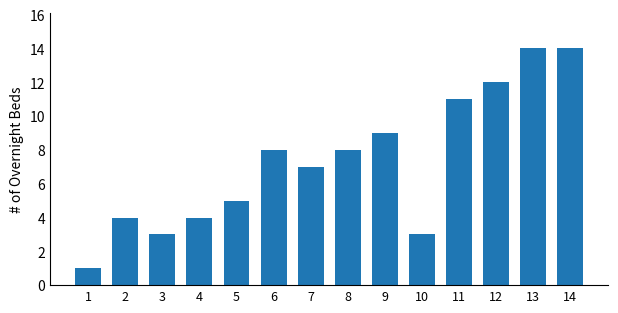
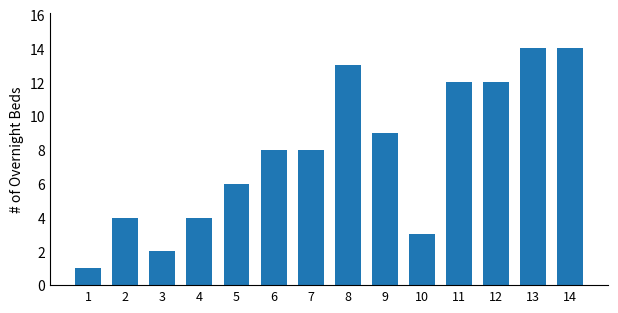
3: 3 -> 2
5: 5 -> 6
7: 7 -> 8
8: 8 -> 13
11: 11 -> 12
